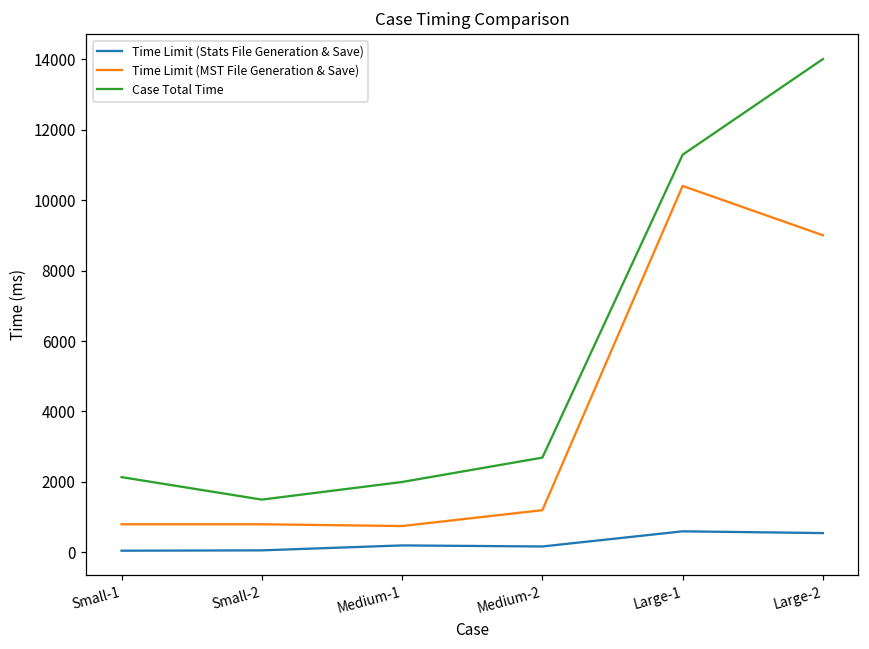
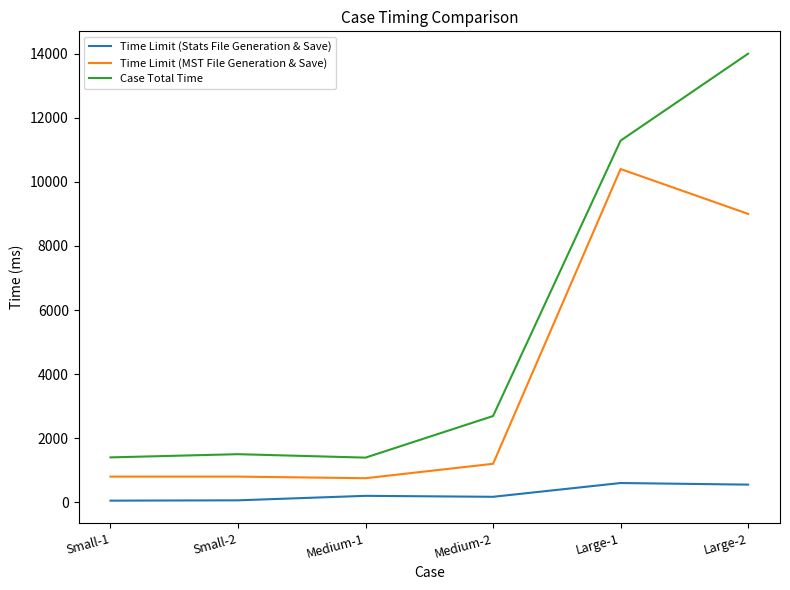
Case Total Time, Small-1: 2100 -> 1400
Case Total Time, Medium-1: 2000 -> 1400
